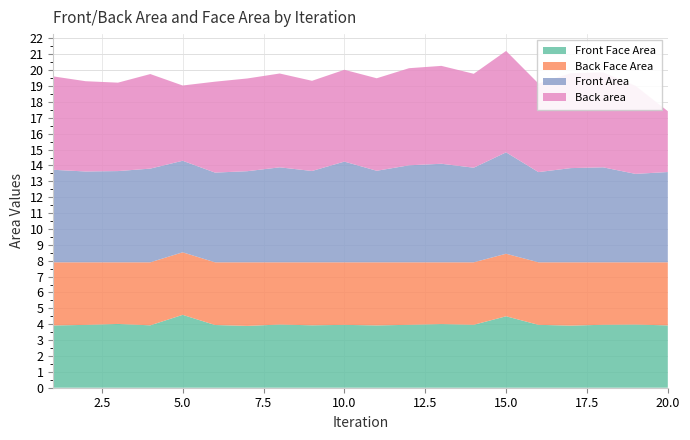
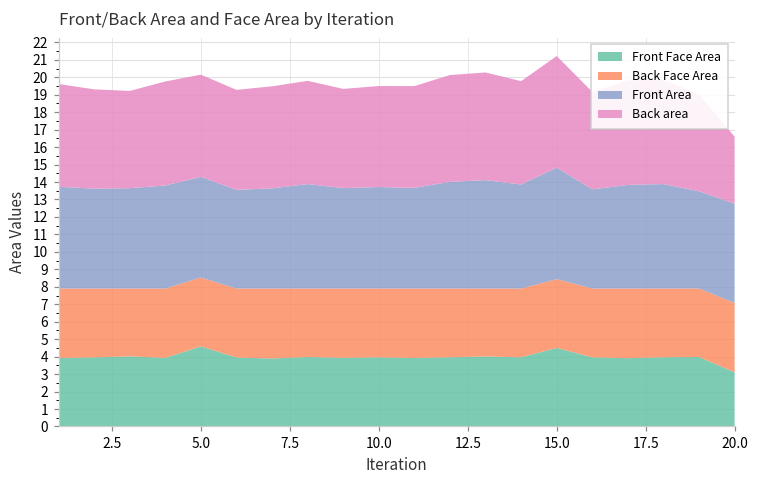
Back area, 5.0: 4.7 -> 5.9
Front Area, 10.0: 6.3 -> 5.8
Front Face Area, 20.0: 3.9 -> 3.1
